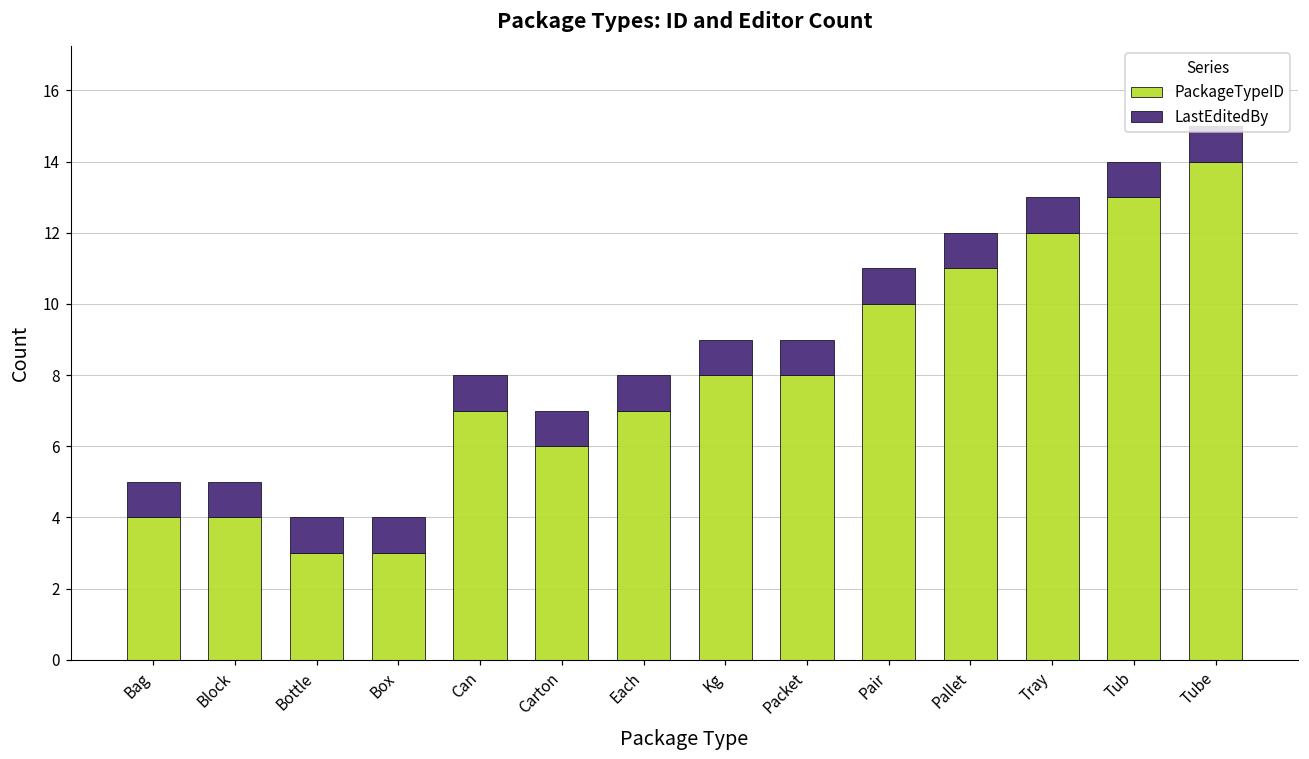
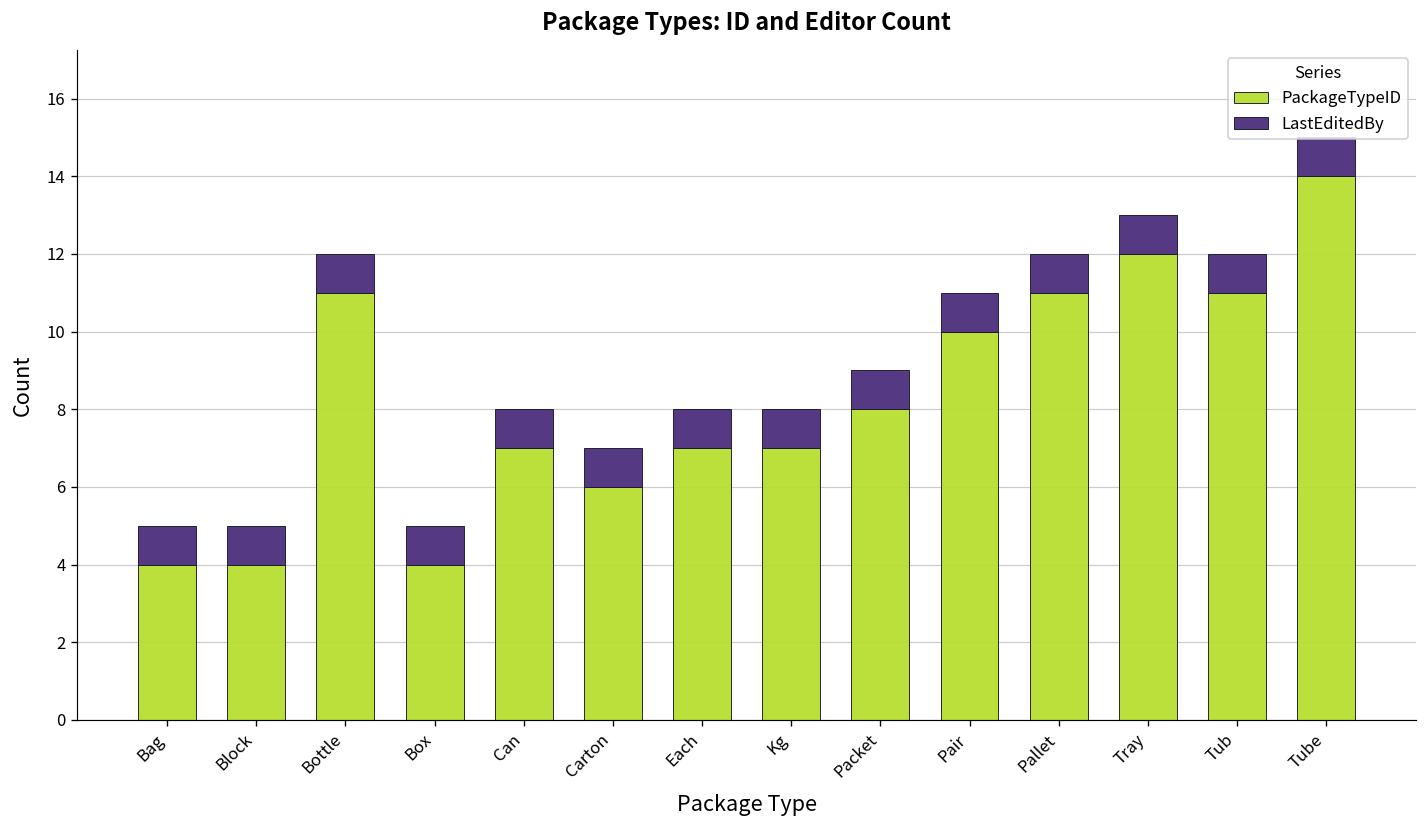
PackageTypeID, Bottle: 3 -> 11
PackageTypeID, Box: 3 -> 4
PackageTypeID, Kg: 8 -> 7
PackageTypeID, Tub: 13 -> 11
